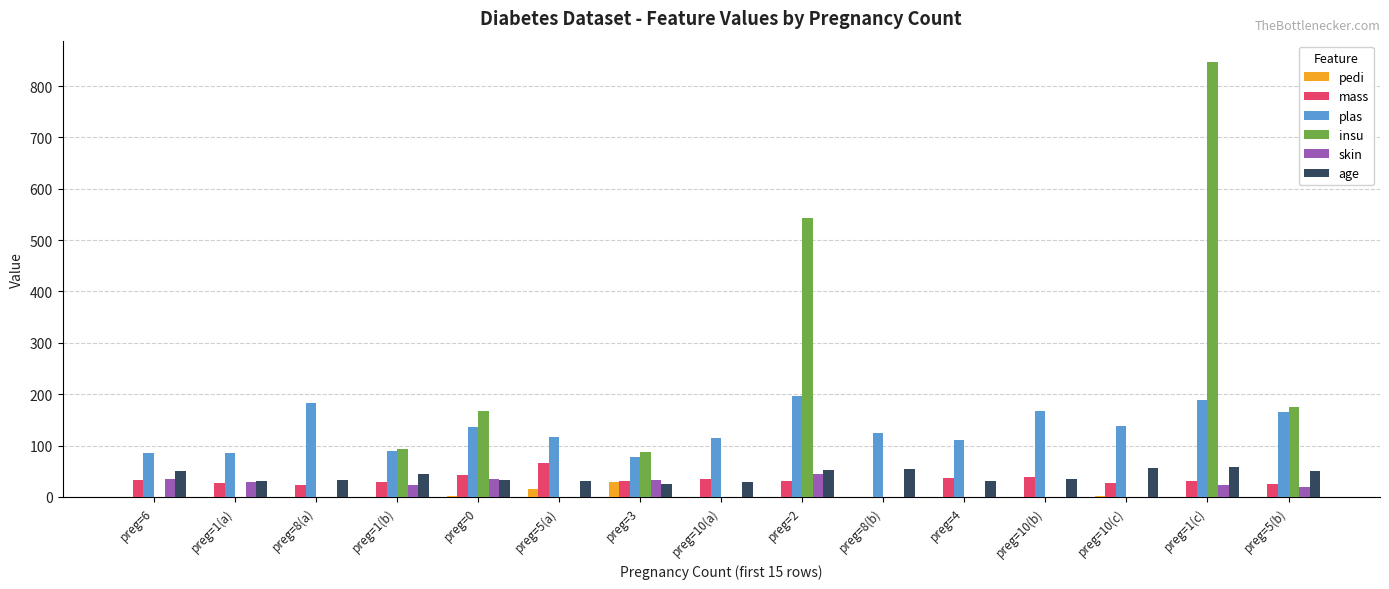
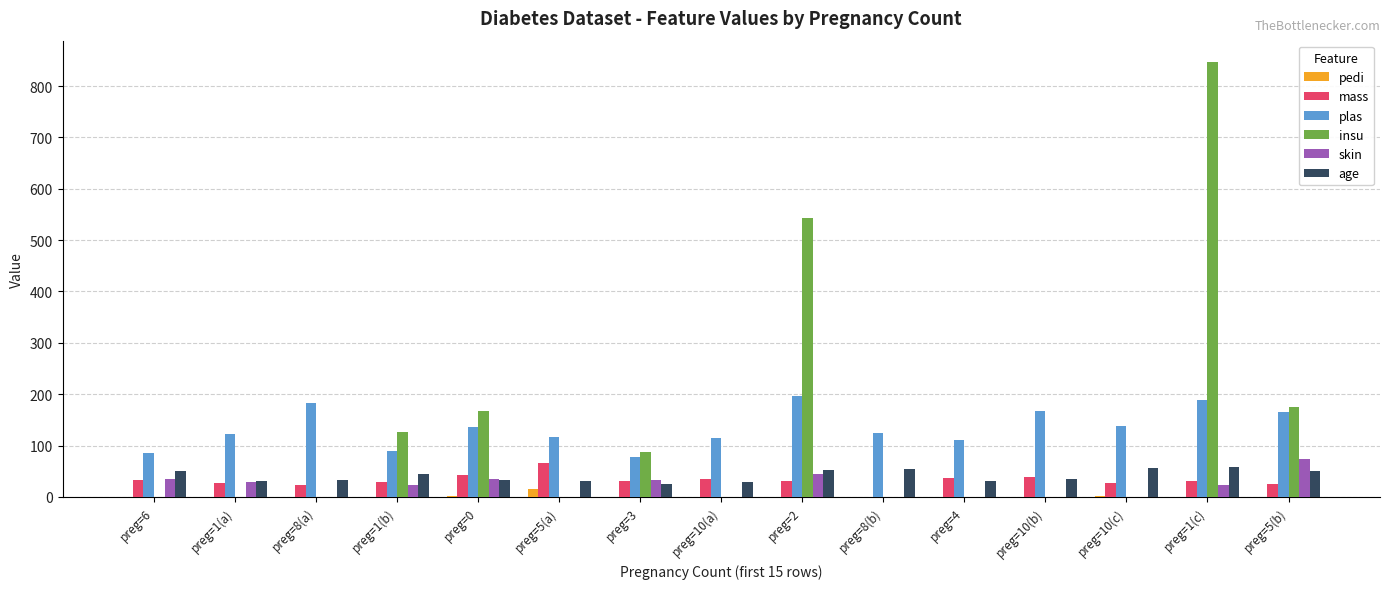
plas, preg=1(a): 90 -> 120
insu, preg=1(b): 90 -> 130
pedi, preg=3: 30 -> 0
skin, preg=5(b): 20 -> 70
